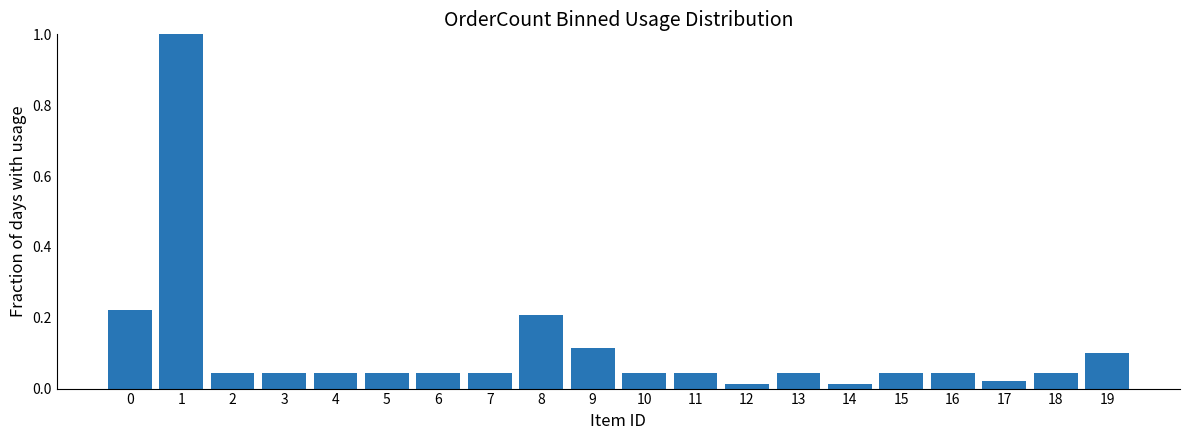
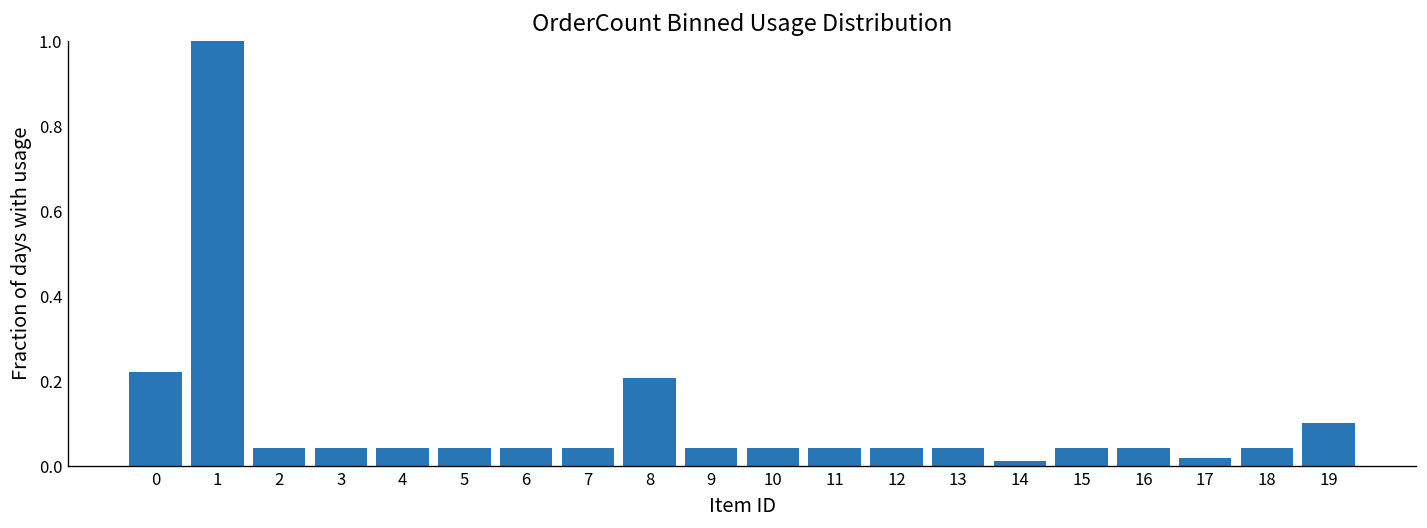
9: 0.11 -> 0.04
12: 0.01 -> 0.04
